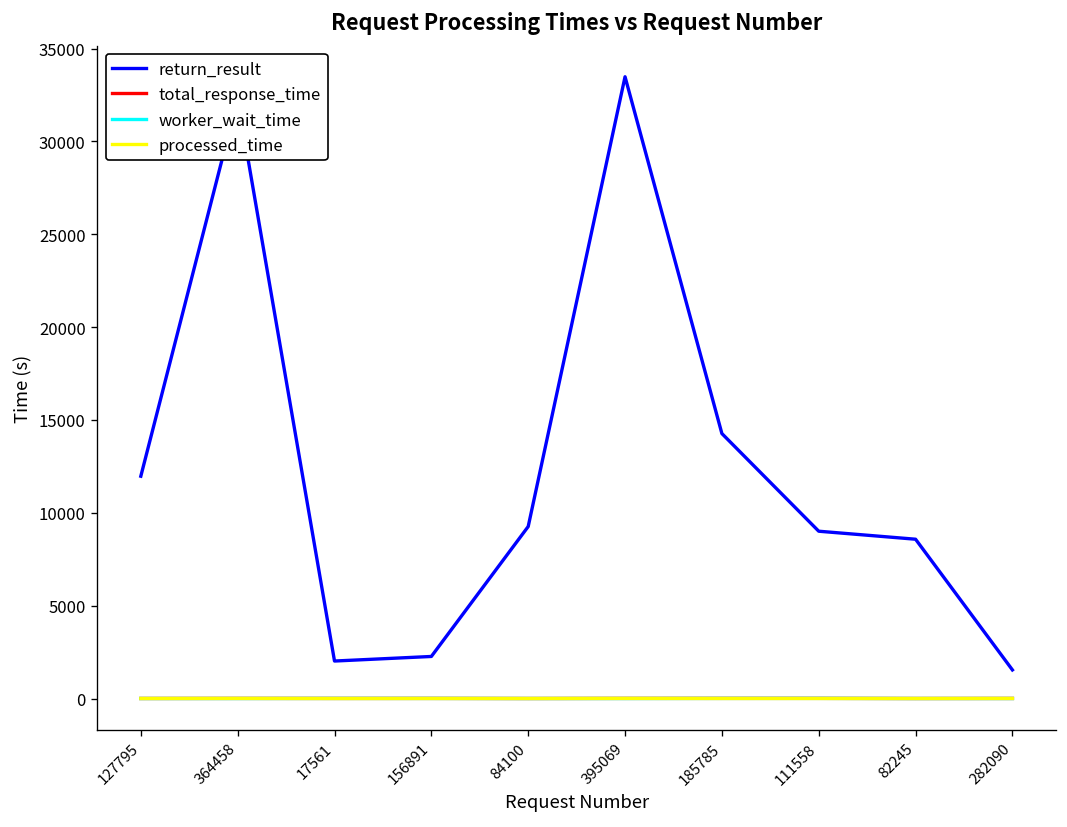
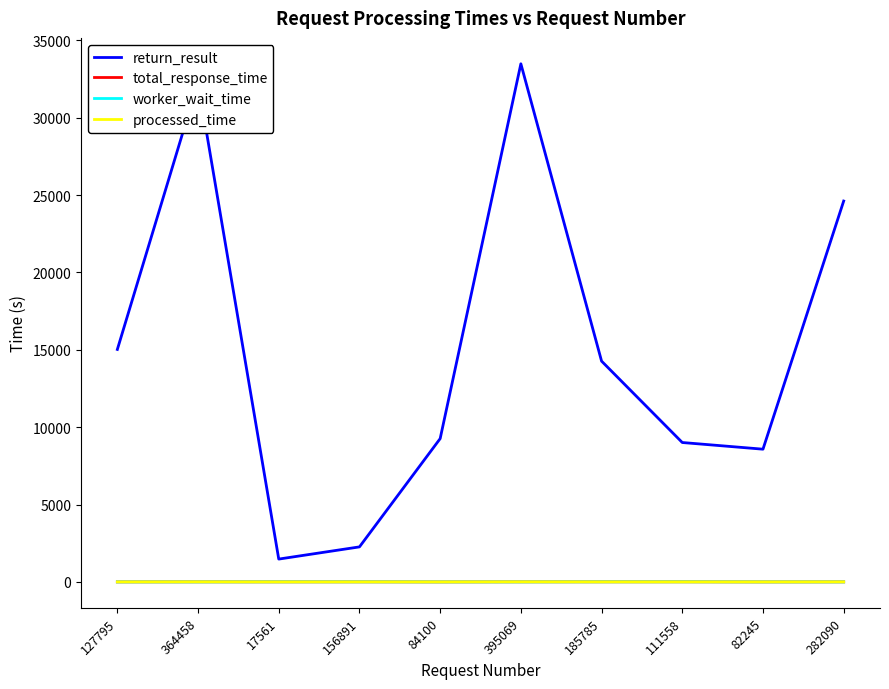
return_result, 127795: 12000 -> 15000
return_result, 17561: 2000 -> 1500
return_result, 282090: 1500 -> 24600
